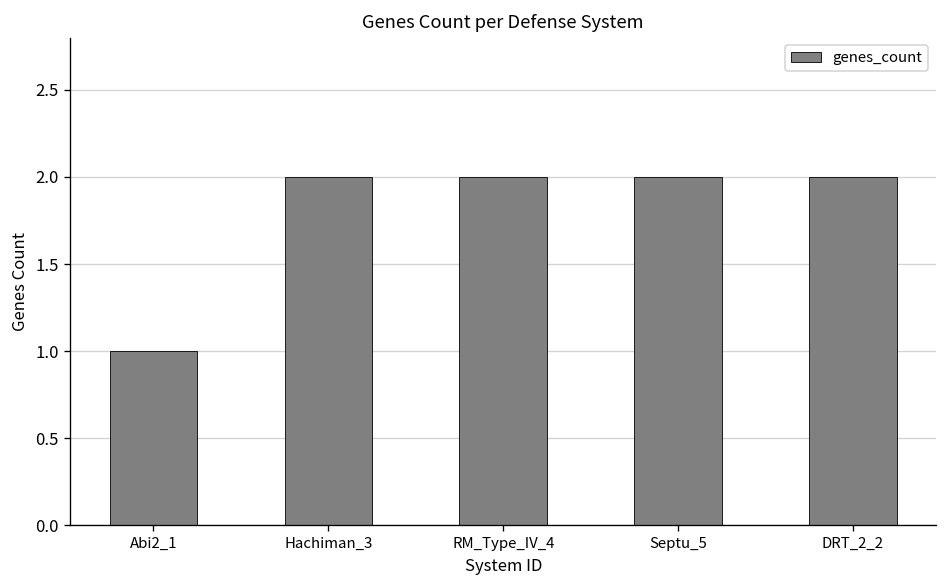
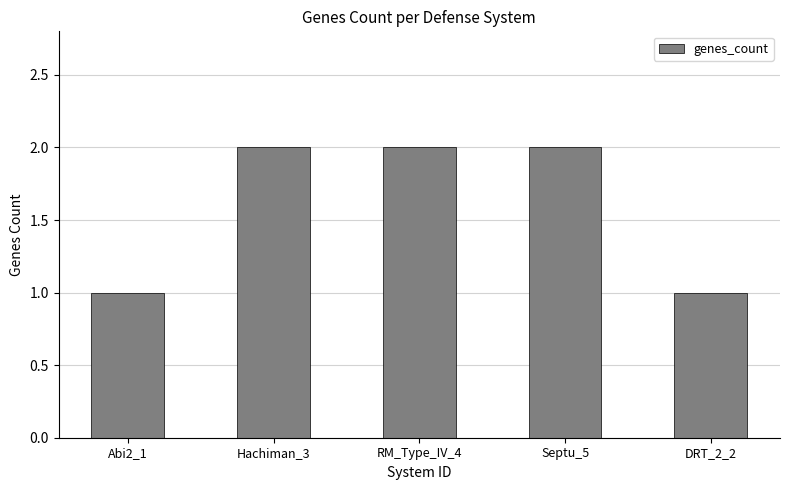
DRT_2_2: 2 -> 1
